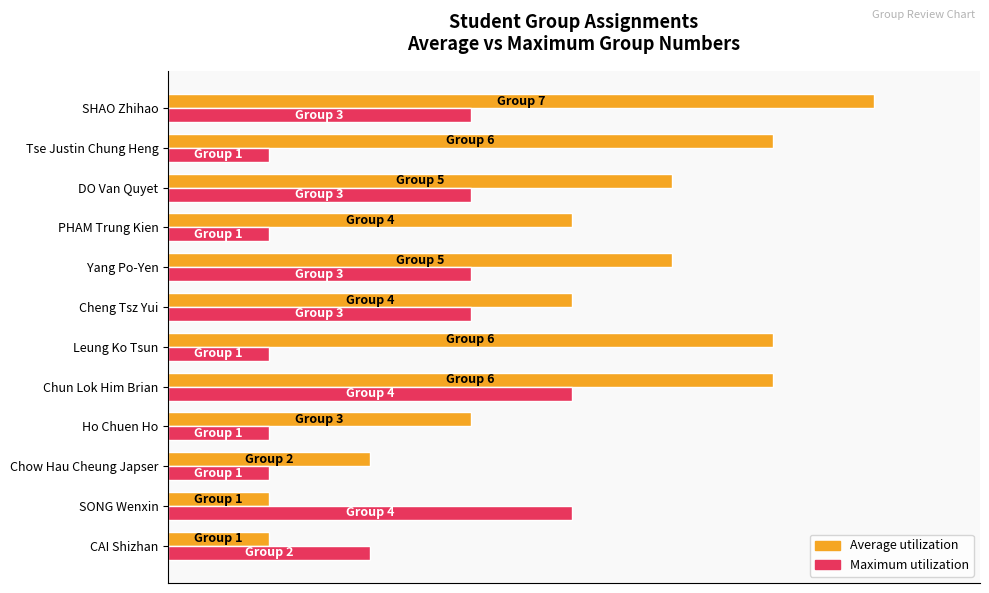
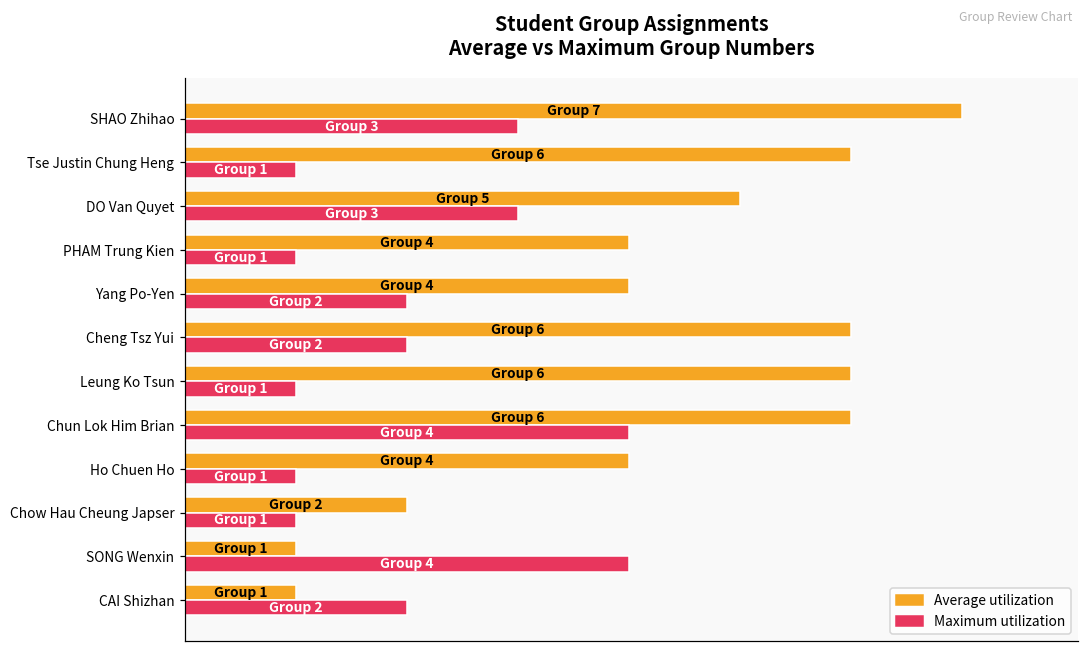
Average utilization, Yang Po-Yen: 5 -> 4
Maximum utilization, Yang Po-Yen: 3 -> 2
Average utilization, Cheng Tsz Yui: 4 -> 6
Maximum utilization, Cheng Tsz Yui: 3 -> 2
Average utilization, Ho Chuen Ho: 3 -> 4
